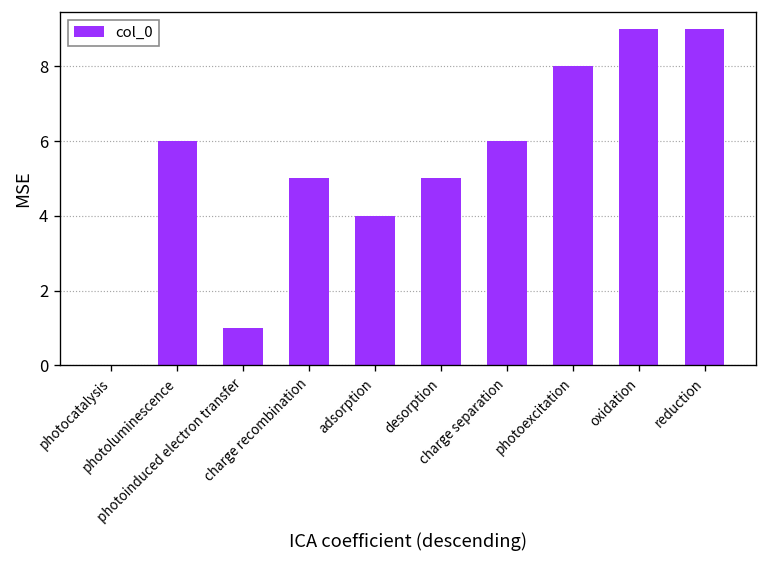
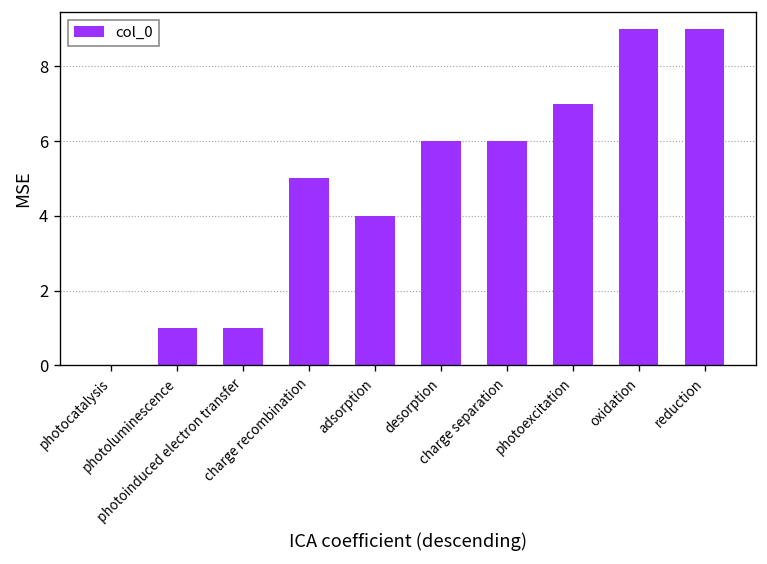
photoluminescence: 6 -> 1
desorption: 5 -> 6
photoexcitation: 8 -> 7
